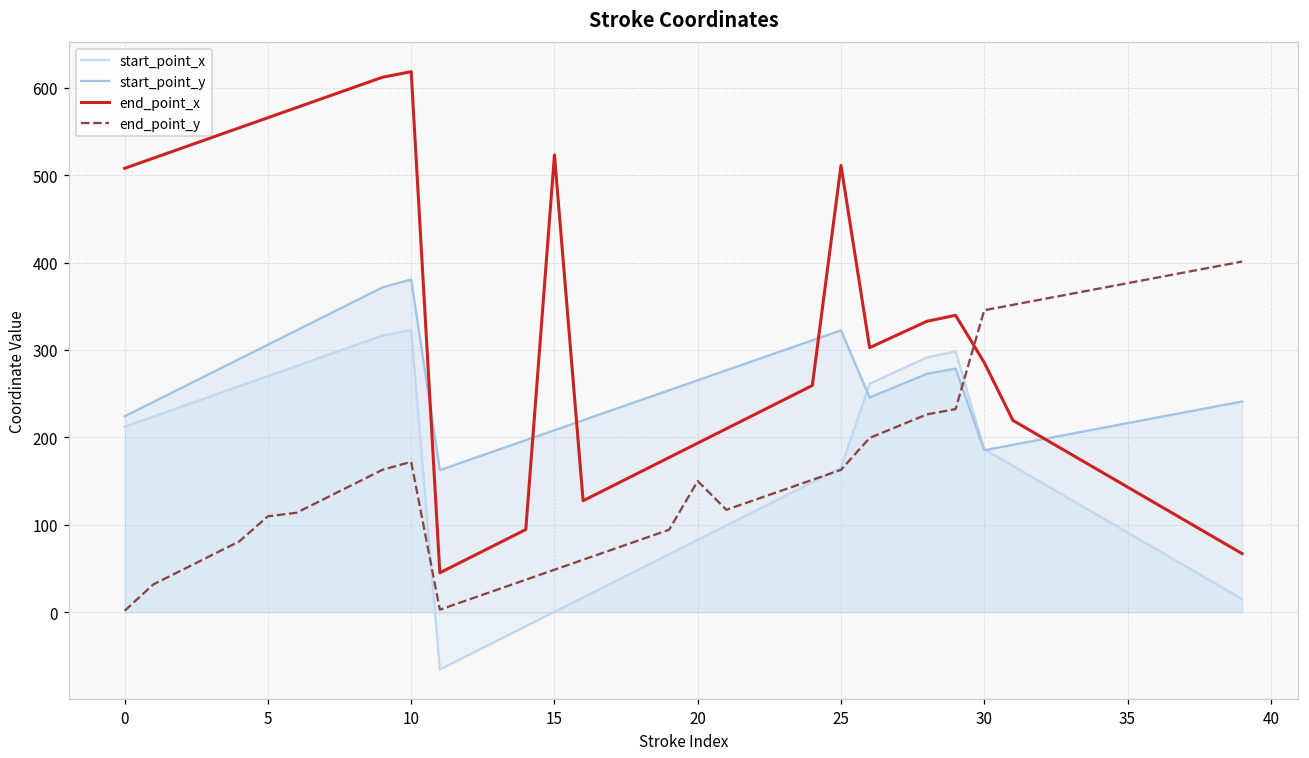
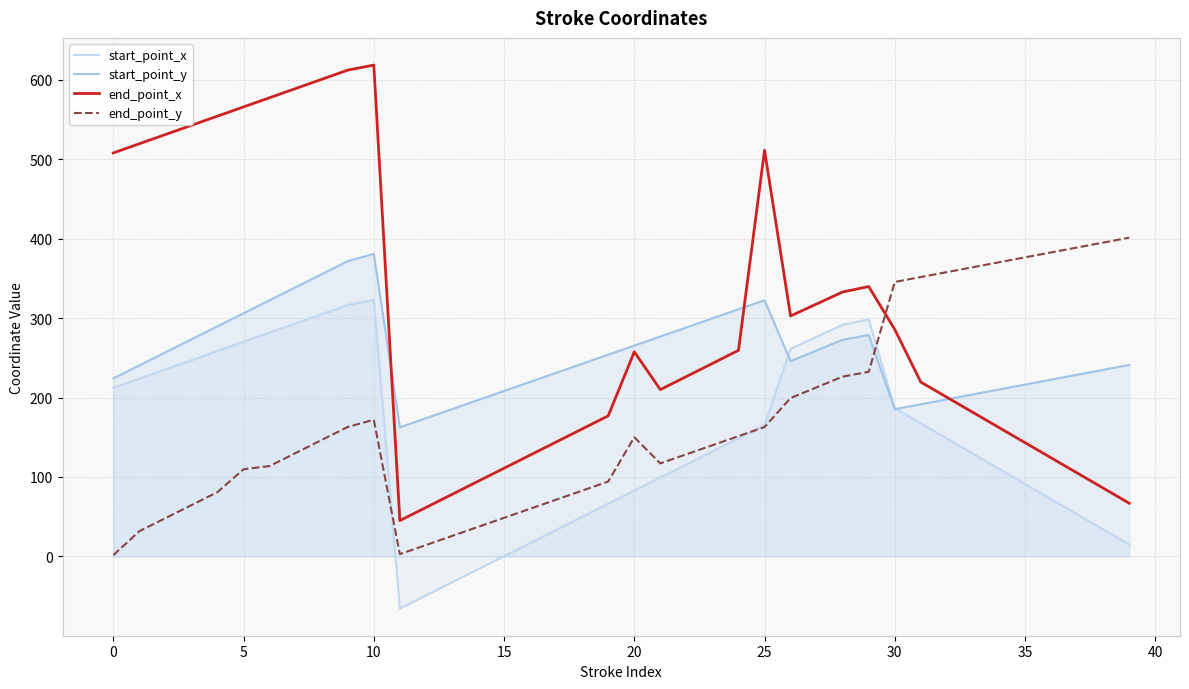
end_point_x, 15: 520 -> 110
end_point_x, 20: 190 -> 260
